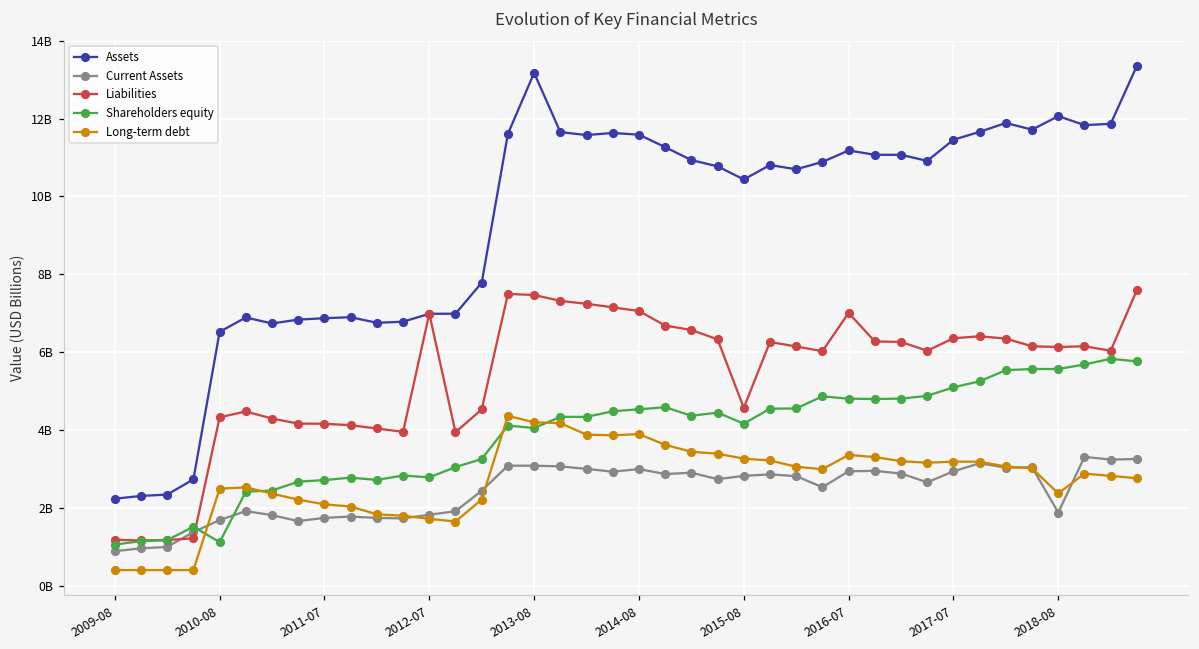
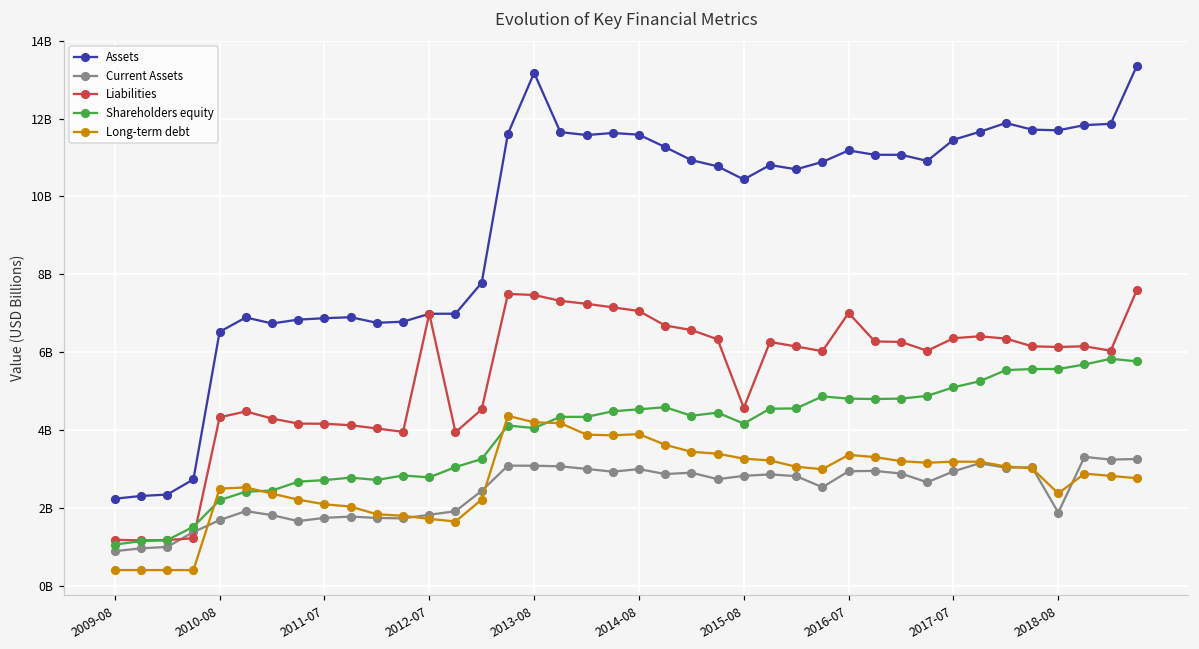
Shareholders equity, 2010-08: 1100000000 -> 2200000000
Assets, 2018-08: 12100000000 -> 11700000000
